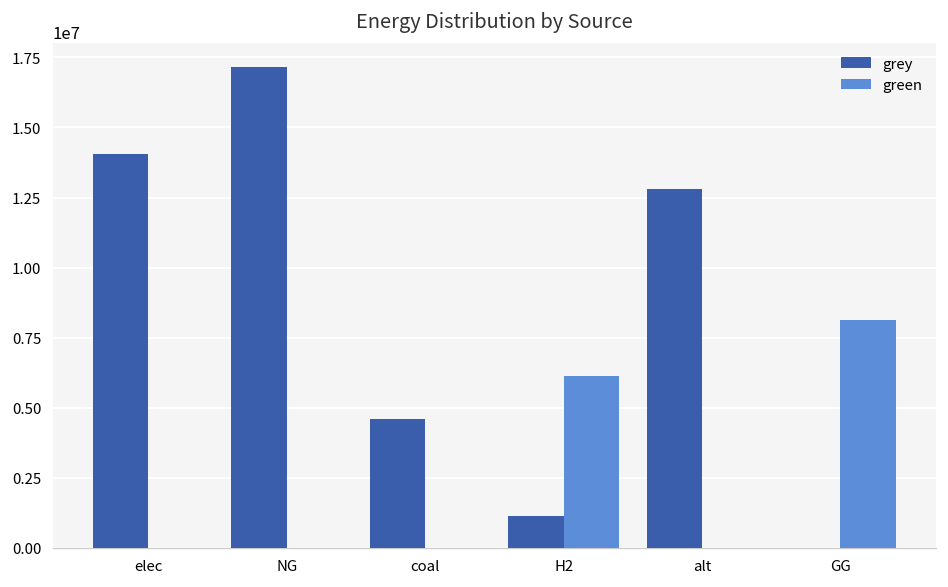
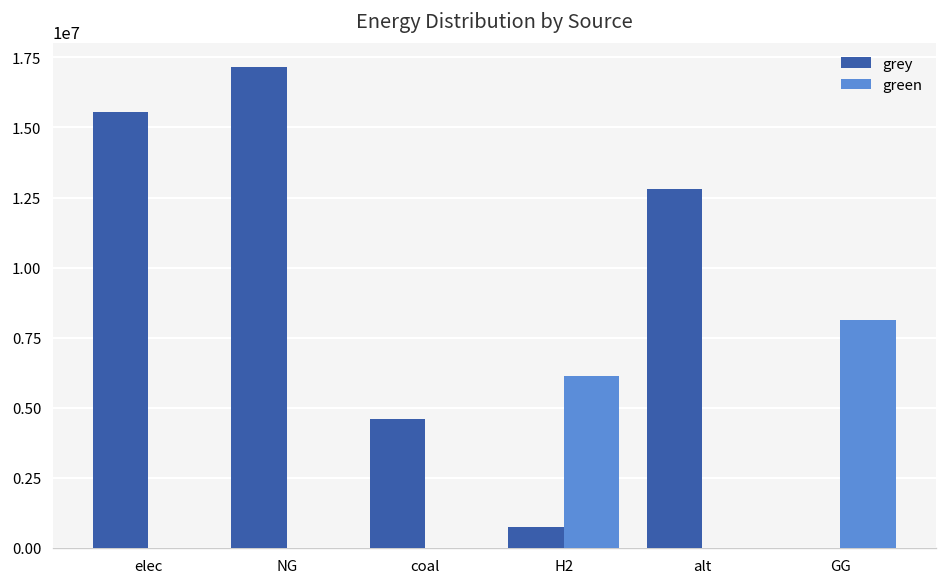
grey, elec: 14000000 -> 15600000
grey, H2: 1100000 -> 700000
